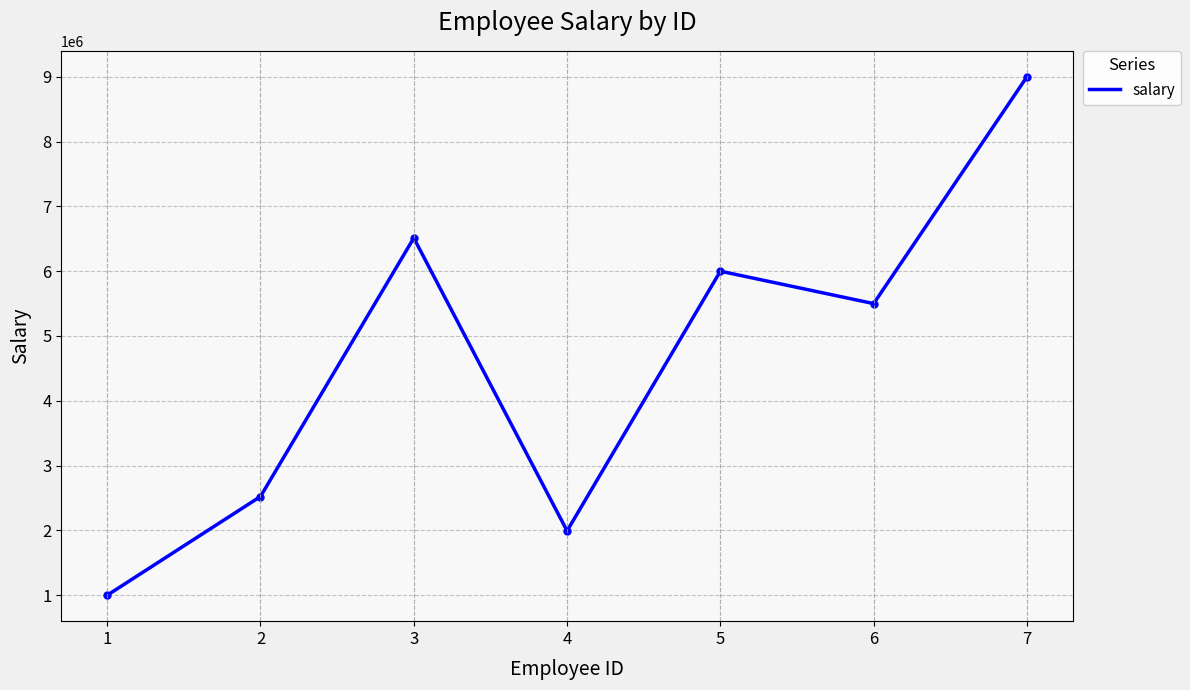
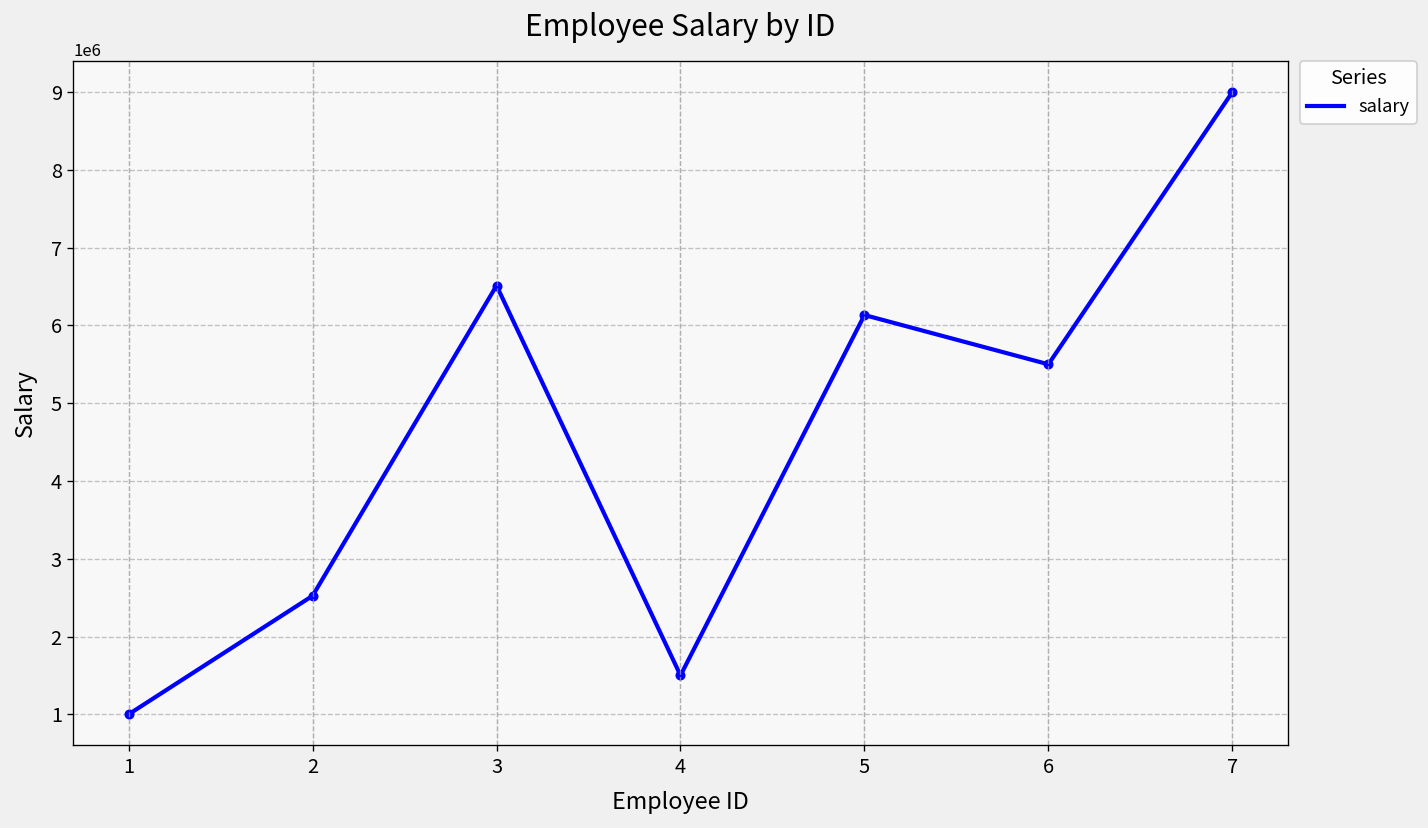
4: 2000000 -> 1500000
5: 6000000 -> 6100000
